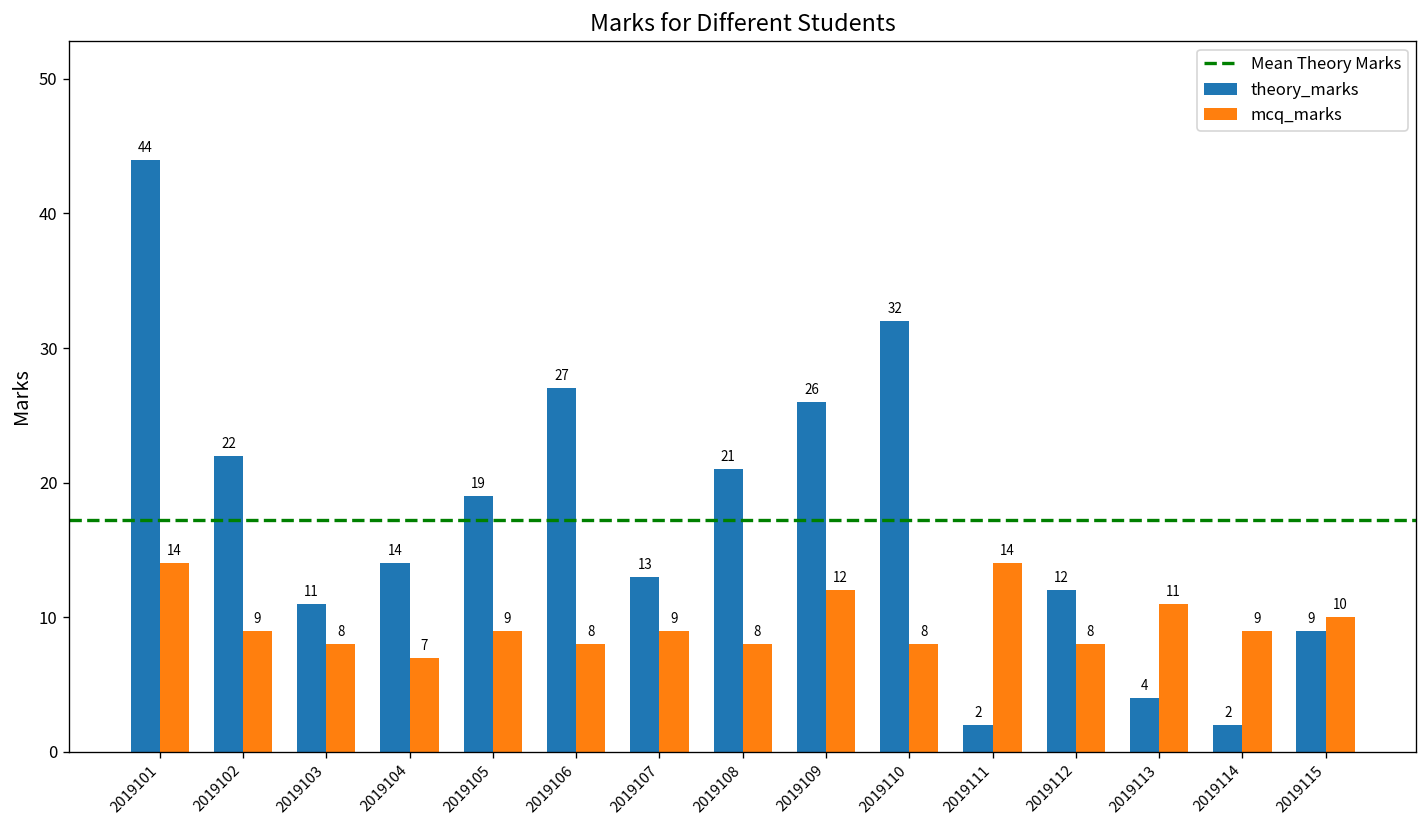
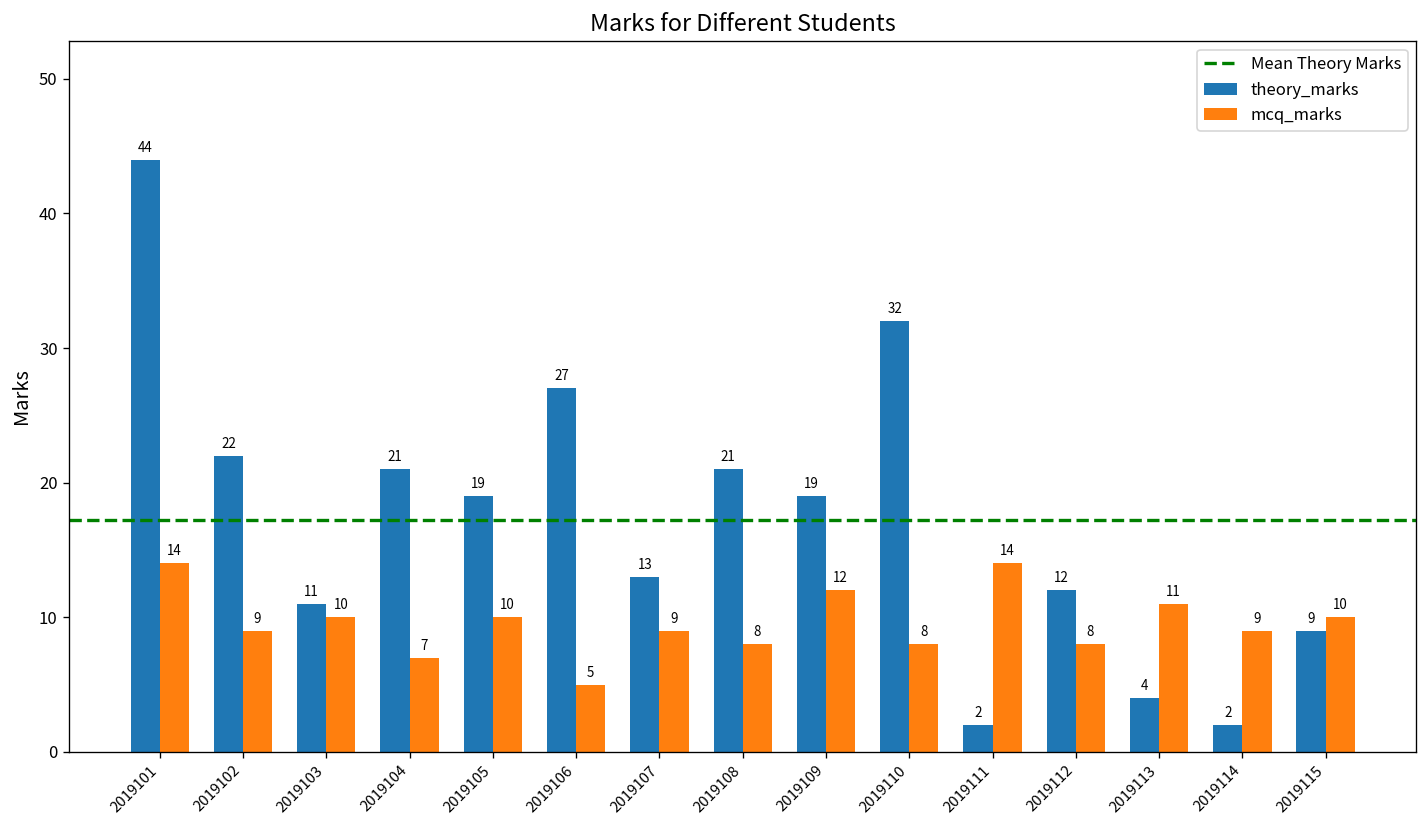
mcq_marks, 2019103: 8 -> 10
theory_marks, 2019104: 14 -> 21
mcq_marks, 2019105: 9 -> 10
mcq_marks, 2019106: 8 -> 5
theory_marks, 2019109: 26 -> 19
